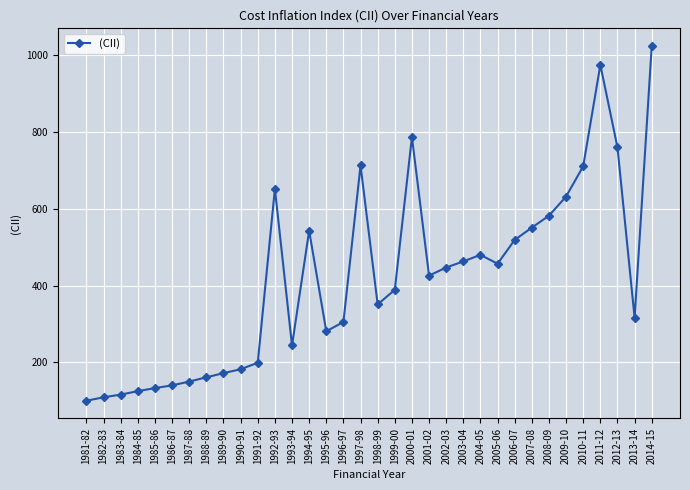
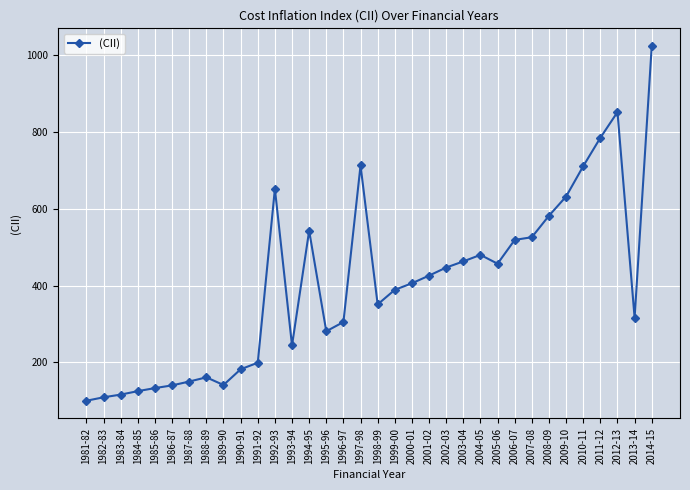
1989-90: 170 -> 140
2000-01: 790 -> 410
2007-08: 550 -> 530
2011-12: 980 -> 790
2012-13: 760 -> 850
